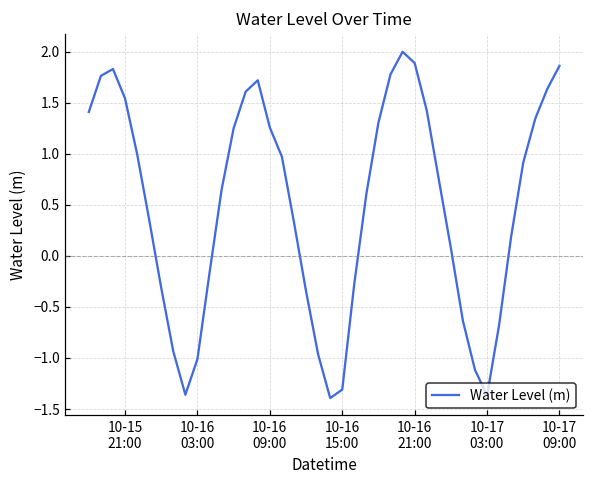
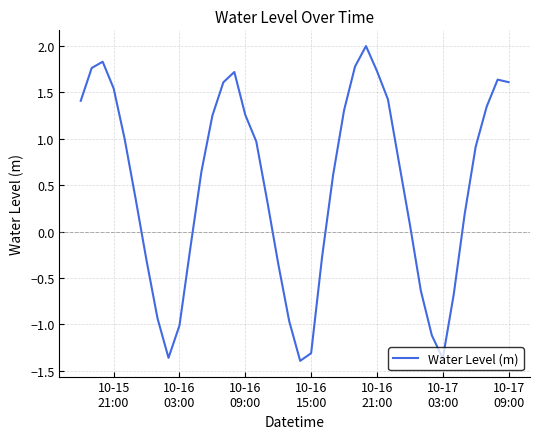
10-16 21:00: 1.9 -> 1.7
10-17 09:00: 1.9 -> 1.6
